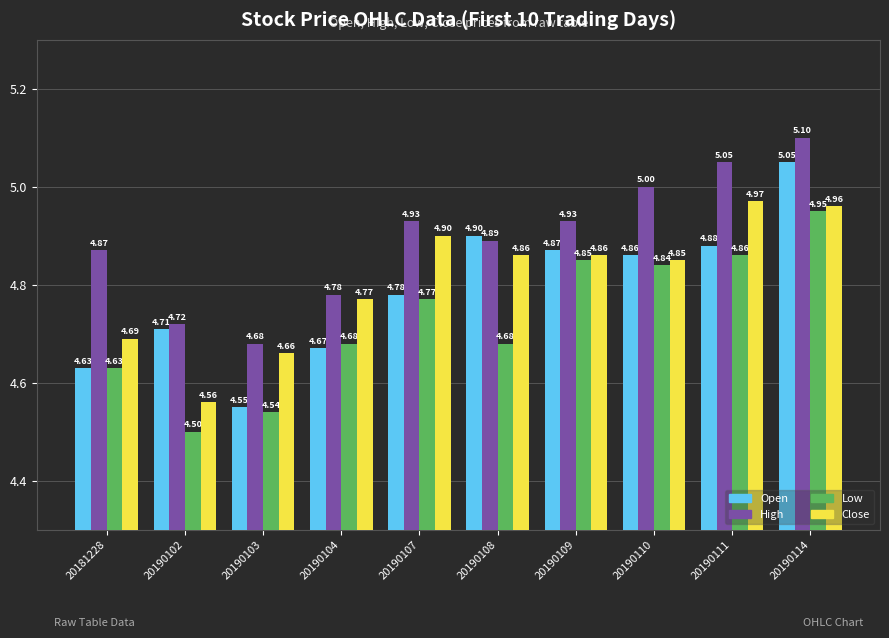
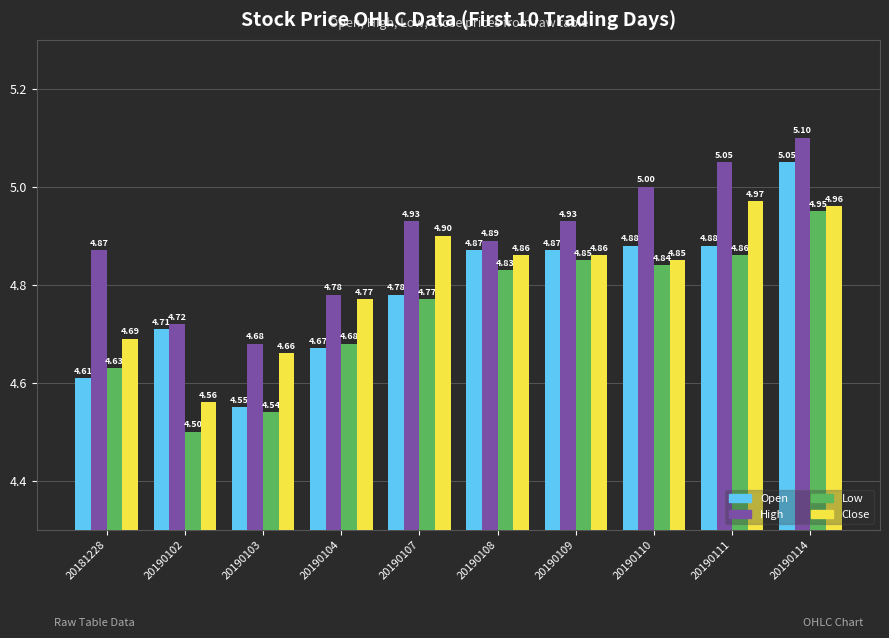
Open, 20181228: 4.63 -> 4.61
Open, 20190108: 4.90 -> 4.87
Low, 20190108: 4.68 -> 4.83
Open, 20190110: 4.86 -> 4.88
